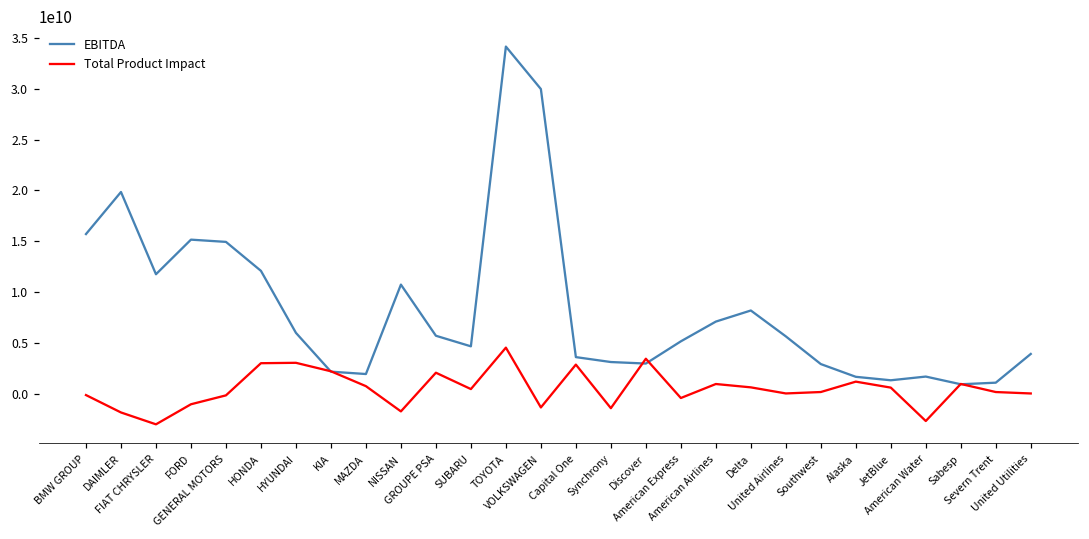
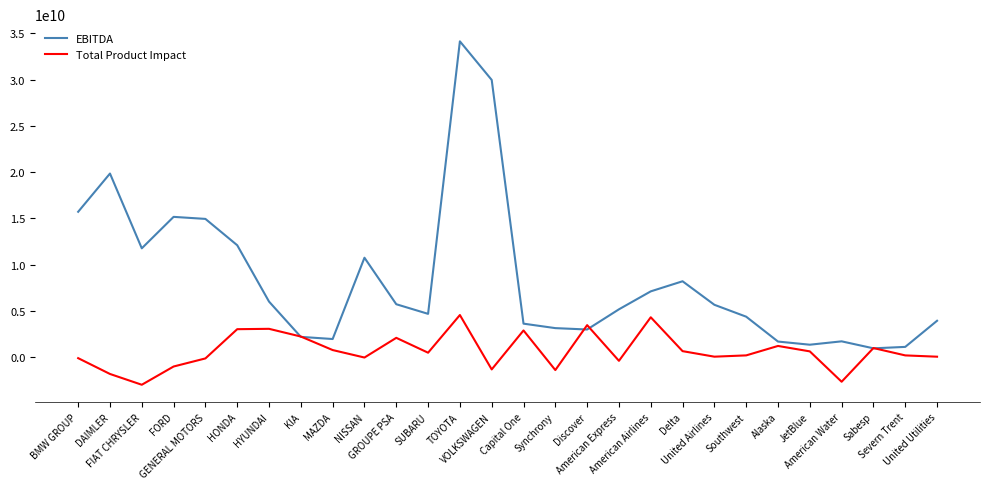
Total Product Impact, NISSAN: -2000000000 -> 0
Total Product Impact, American Airlines: 1000000000 -> 4000000000
EBITDA, Southwest: 3000000000 -> 4000000000
